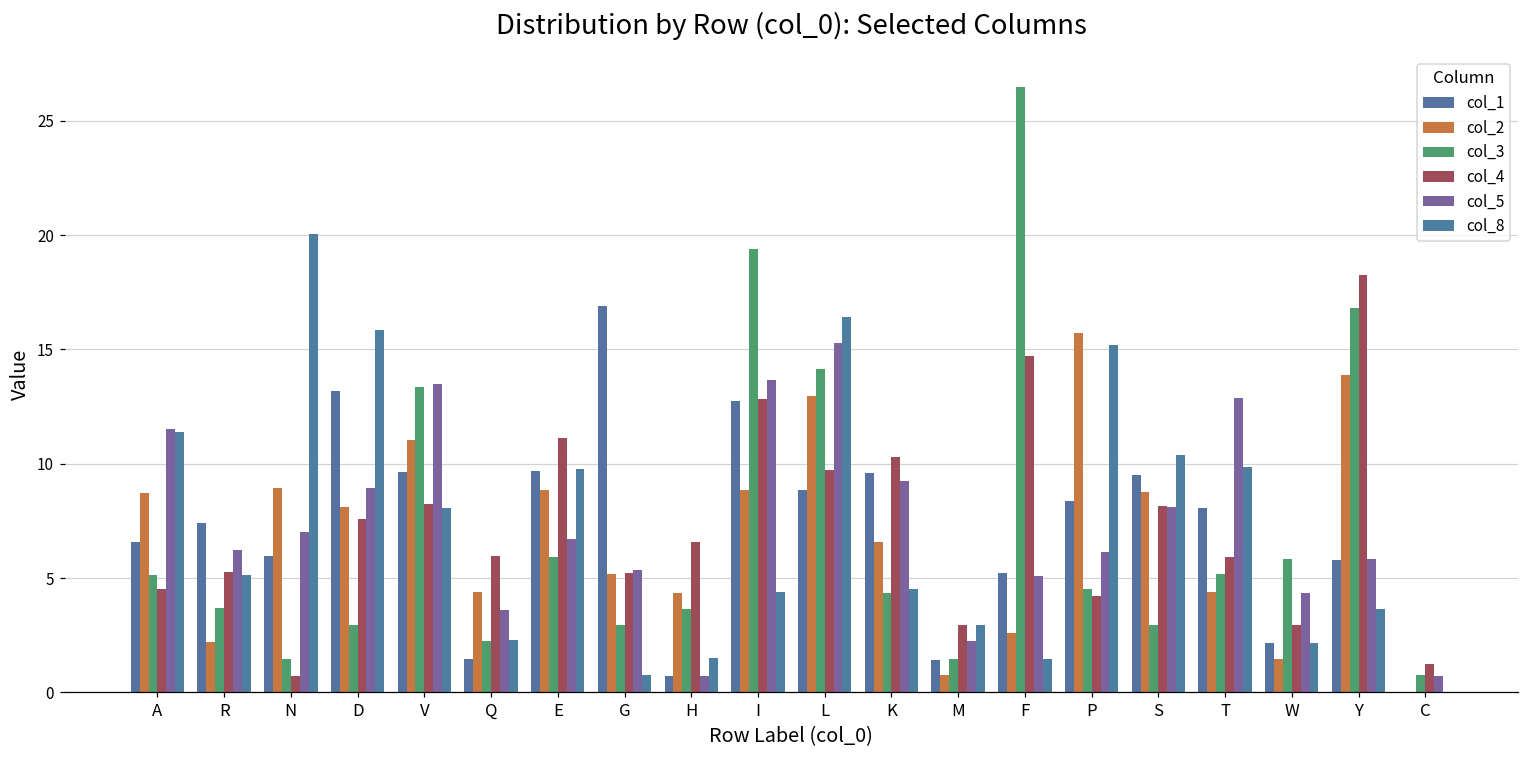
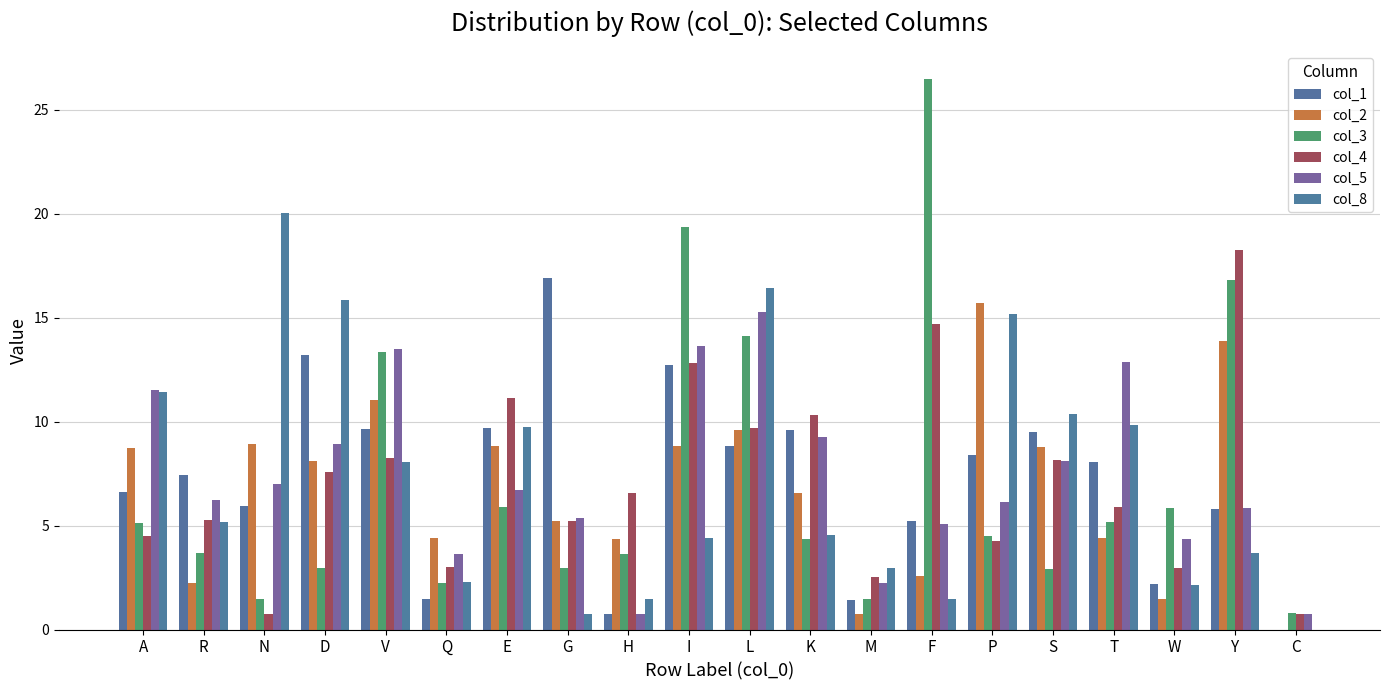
col_4, Q: 6.0 -> 3.0
col_2, L: 13.0 -> 9.6
col_4, M: 3.0 -> 2.5
col_4, C: 1.3 -> 0.8
